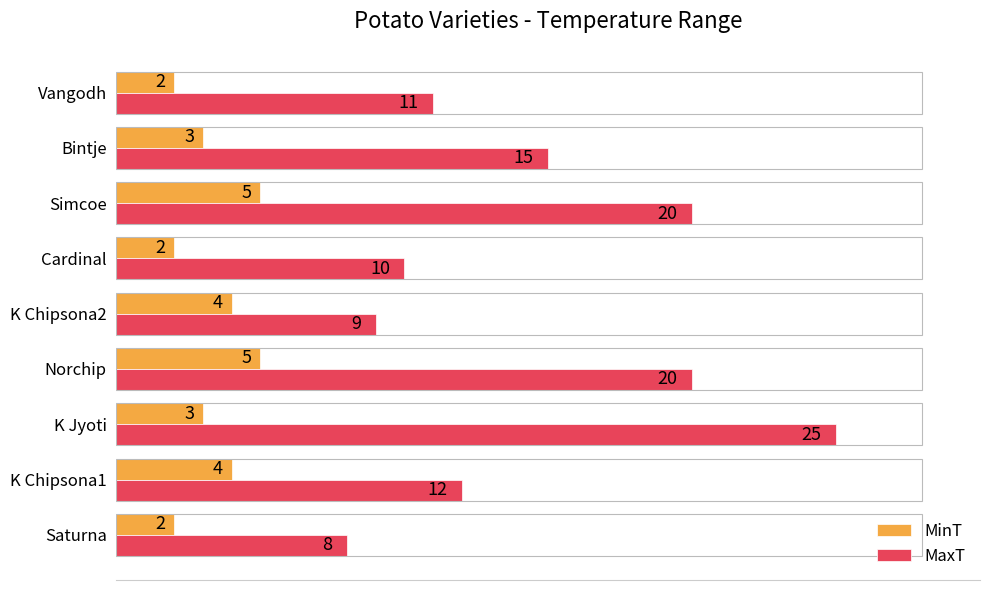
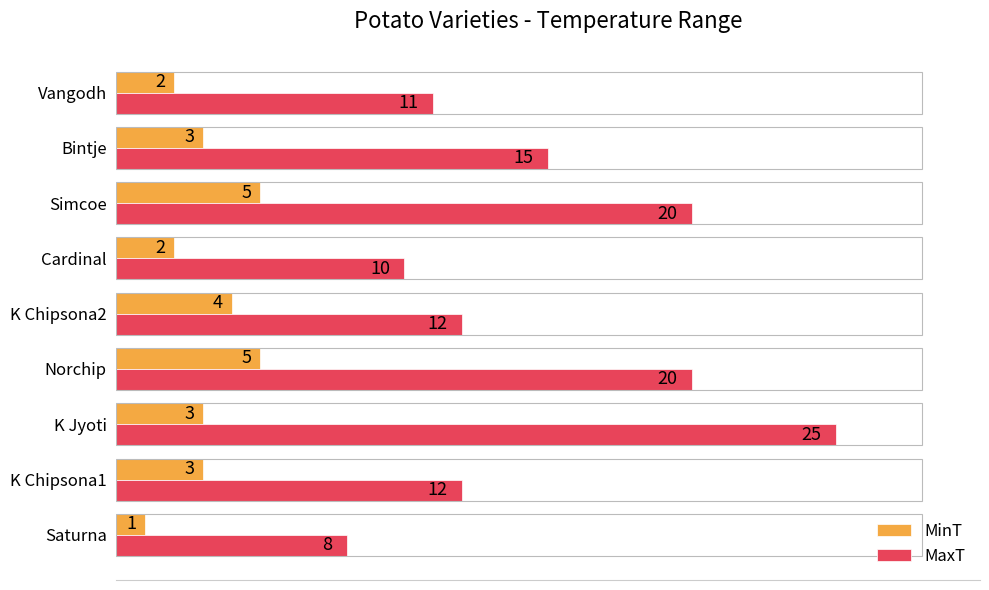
MaxT, K Chipsona2: 9 -> 12
MinT, K Chipsona1: 4 -> 3
MinT, Saturna: 2 -> 1
